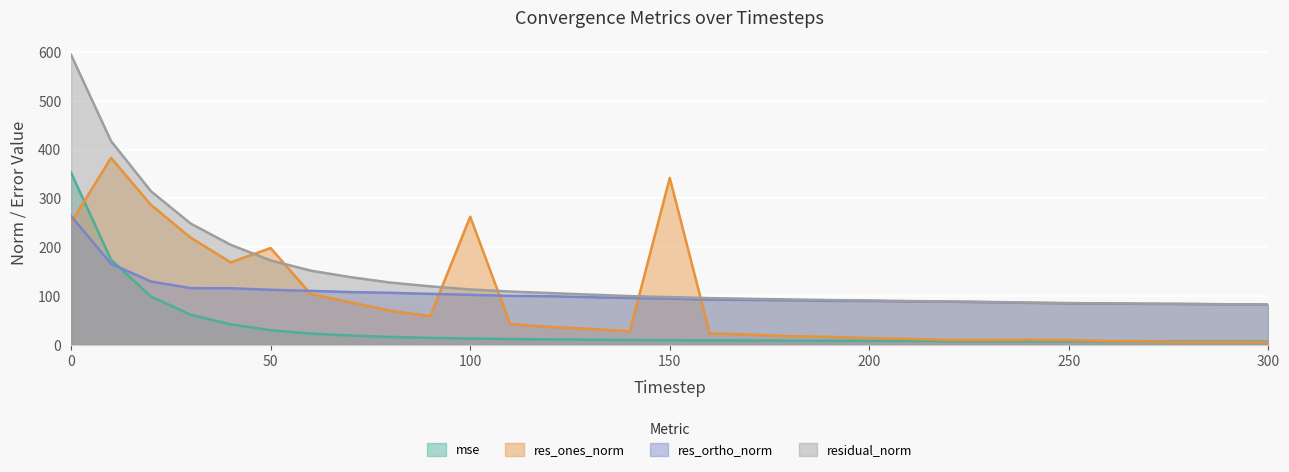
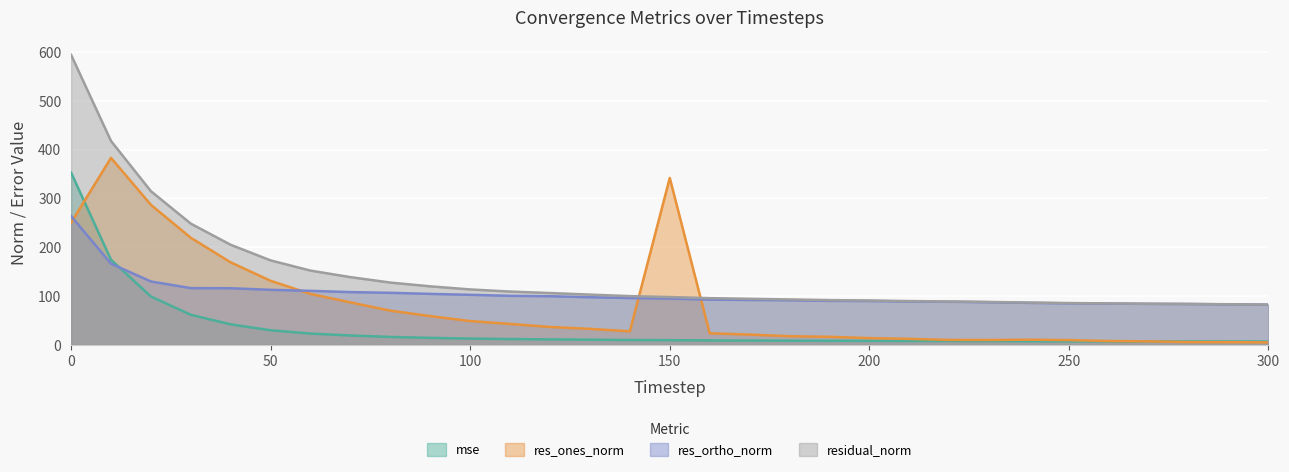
res_ones_norm, 50: 200 -> 130
res_ones_norm, 100: 260 -> 50
